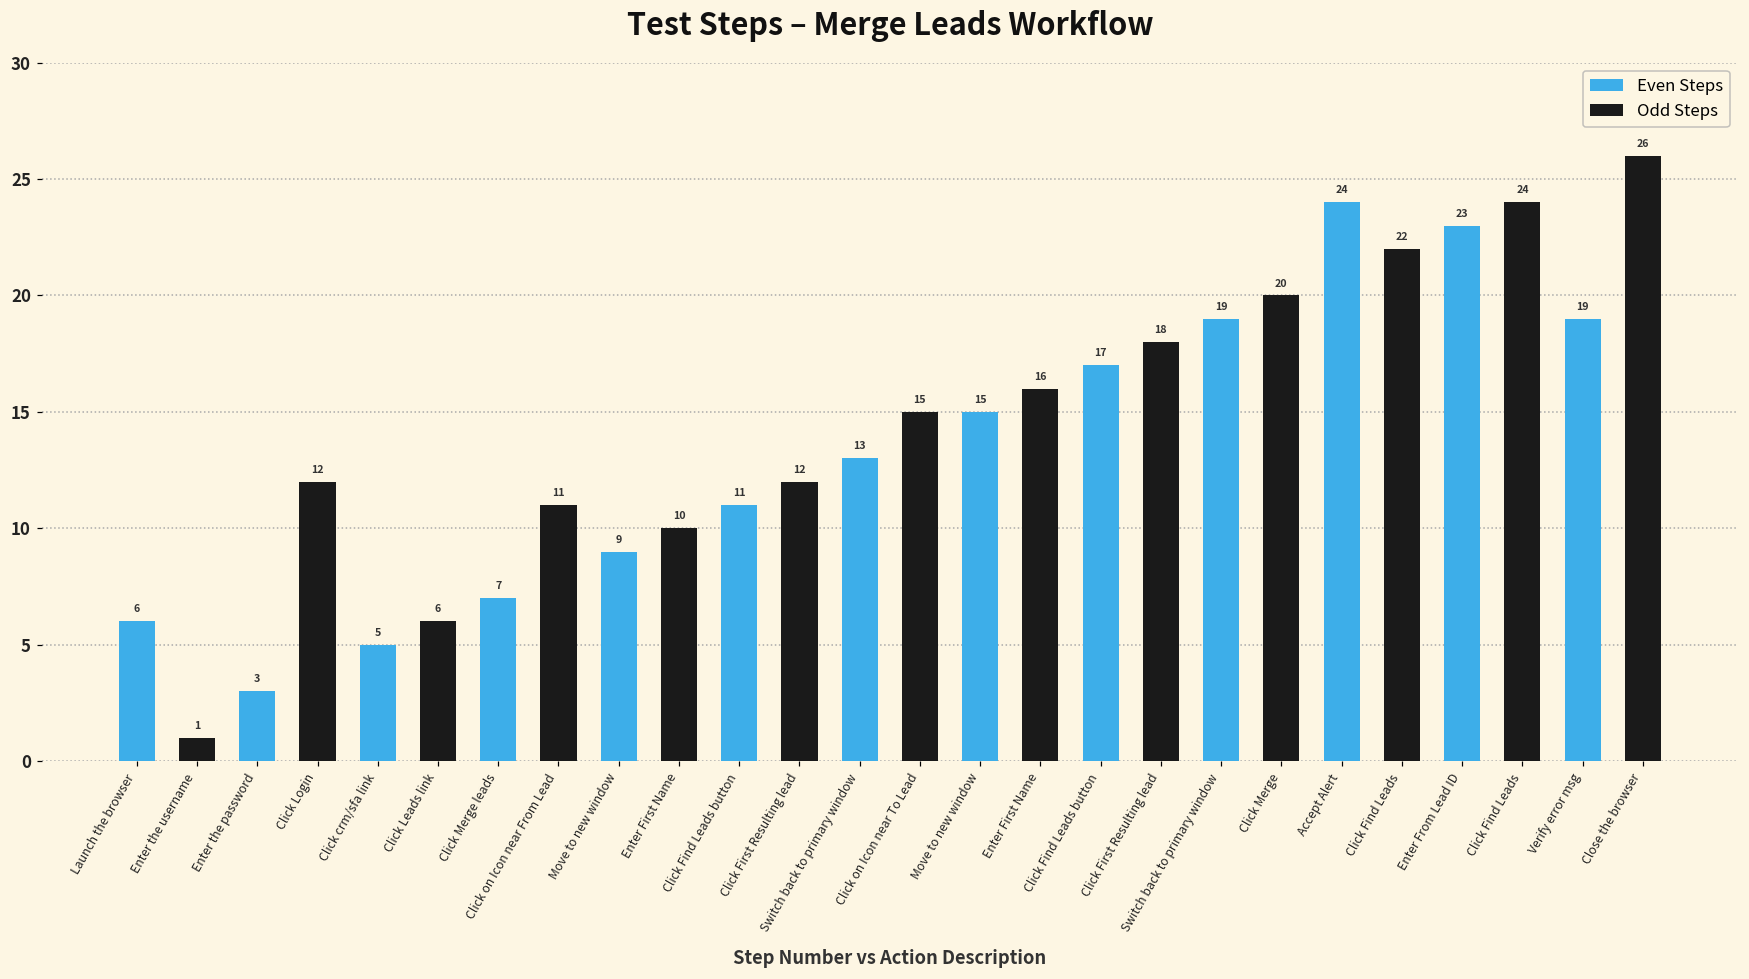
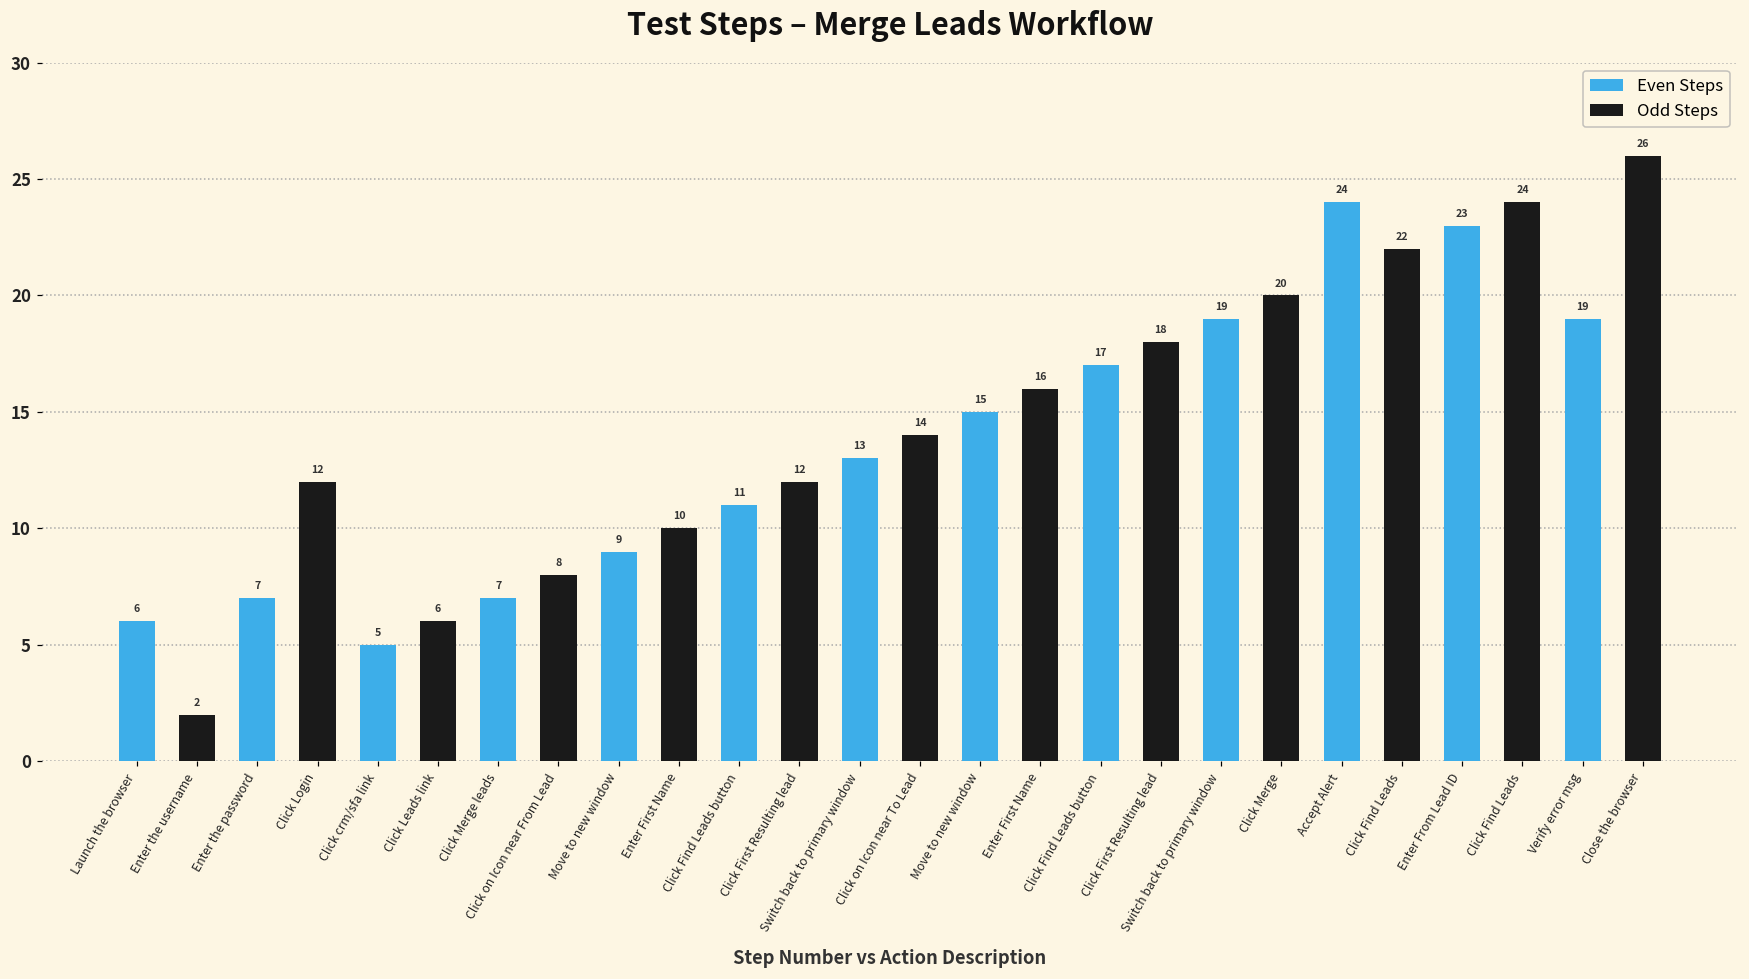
Enter the username: 1 -> 2
Enter the password: 3 -> 7
Click on Icon near From Lead: 11 -> 8
Click on Icon near To Lead: 15 -> 14
